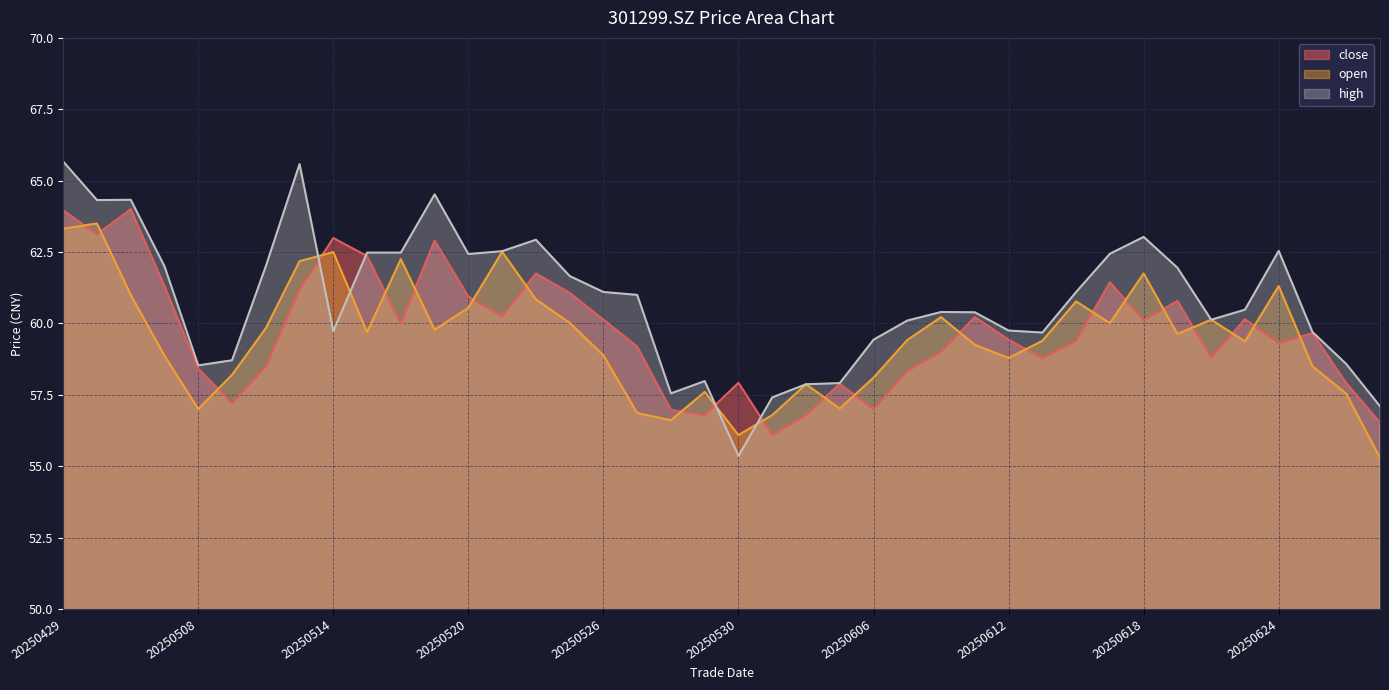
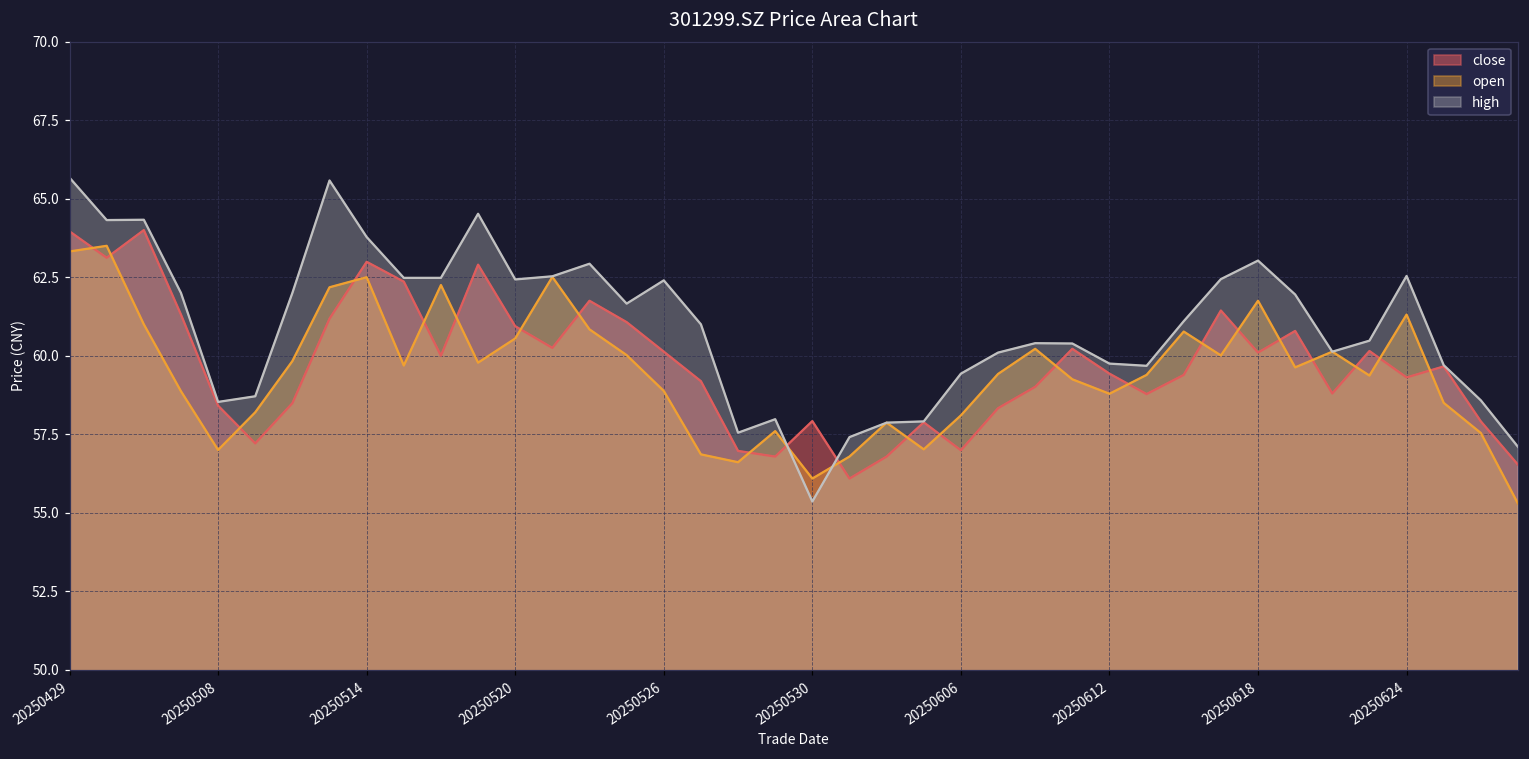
high, 20250514: 59.7 -> 63.8
high, 20250526: 61.1 -> 62.4
